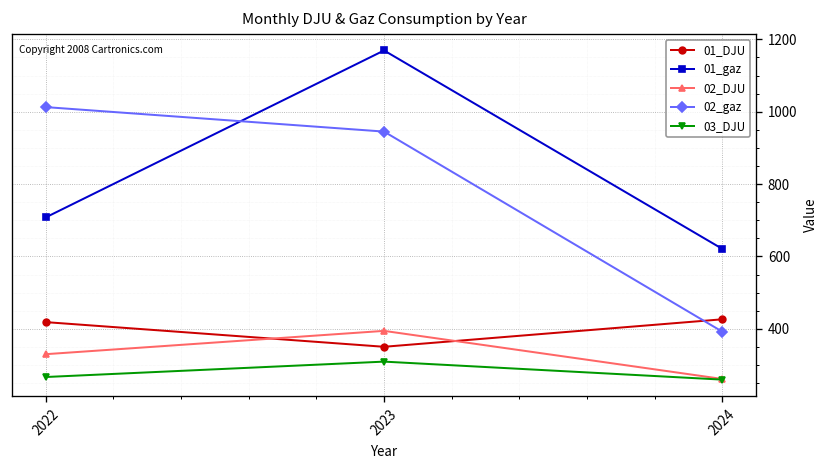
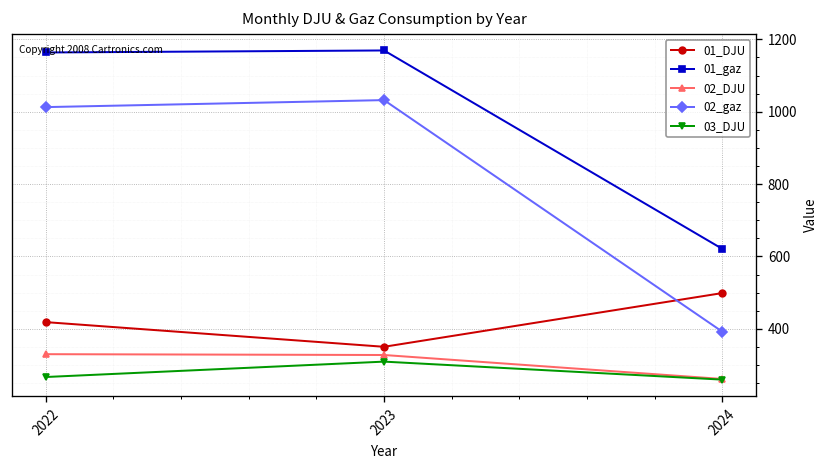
01_gaz, 2022: 710 -> 1160
02_DJU, 2023: 390 -> 330
02_gaz, 2023: 950 -> 1030
01_DJU, 2024: 430 -> 500
